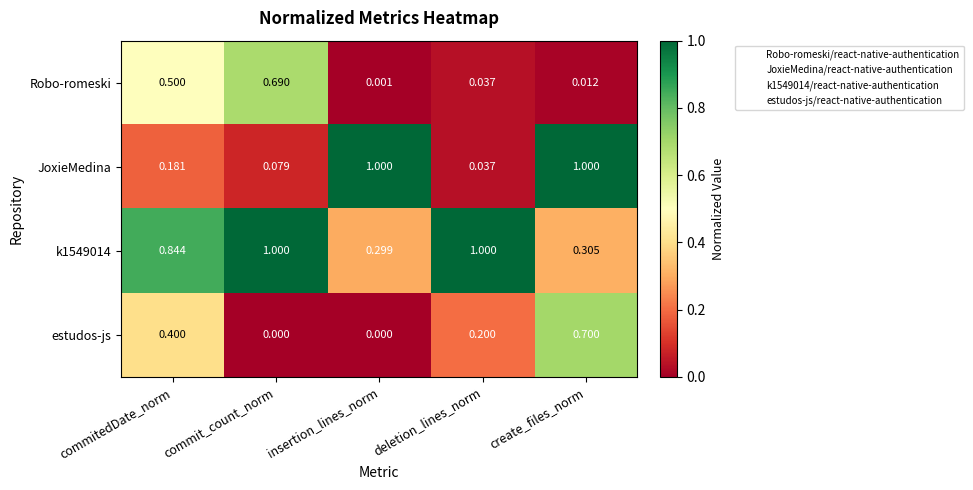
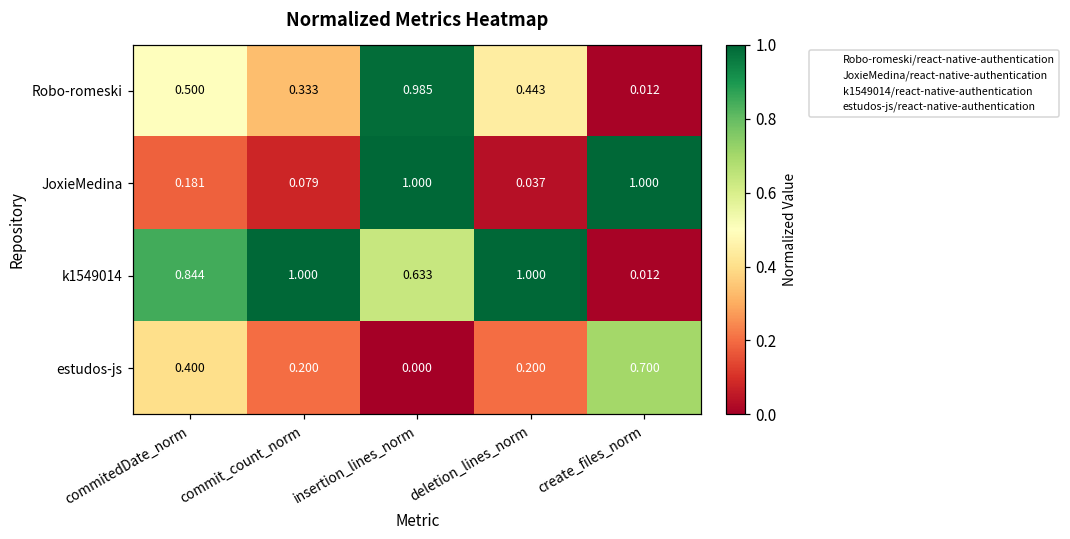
Robo-romeski, commit_count_norm: 0.690 -> 0.333
Robo-romeski, insertion_lines_norm: 0.001 -> 0.985
Robo-romeski, deletion_lines_norm: 0.037 -> 0.443
k1549014, insertion_lines_norm: 0.299 -> 0.633
k1549014, create_files_norm: 0.305 -> 0.012
estudos-js, commit_count_norm: 0.000 -> 0.200
